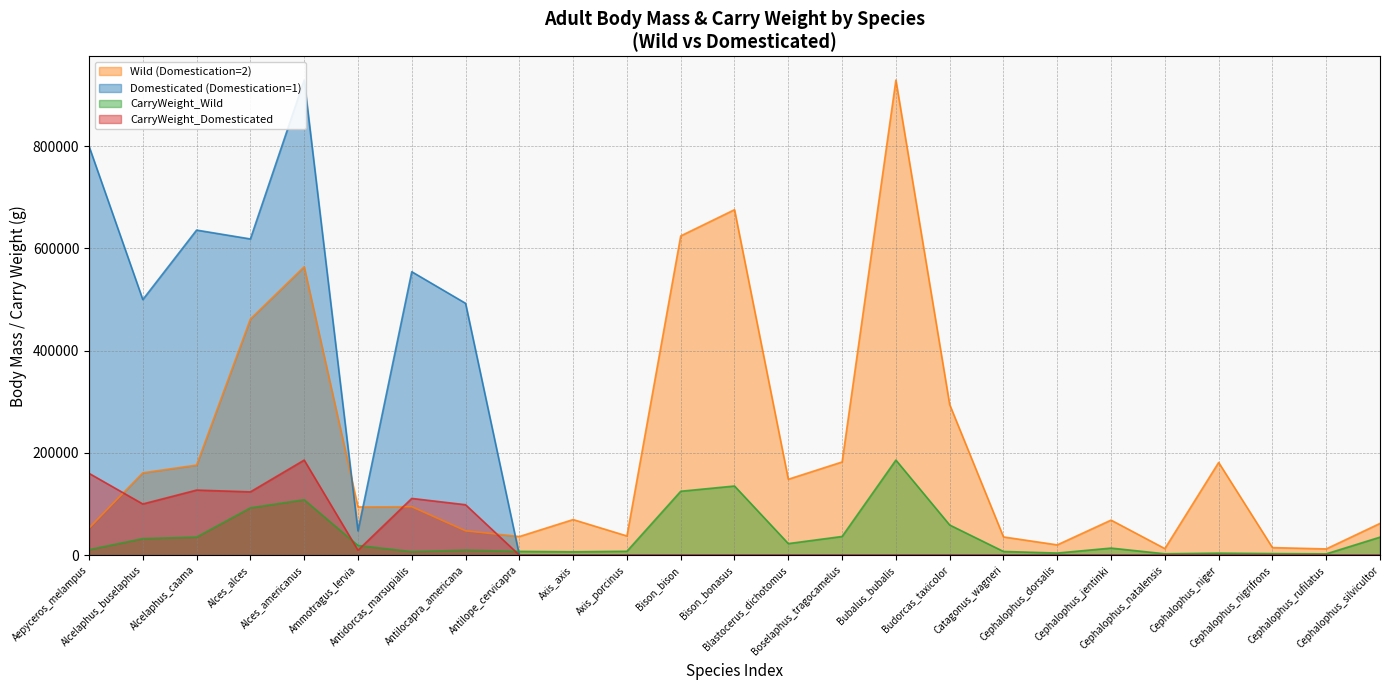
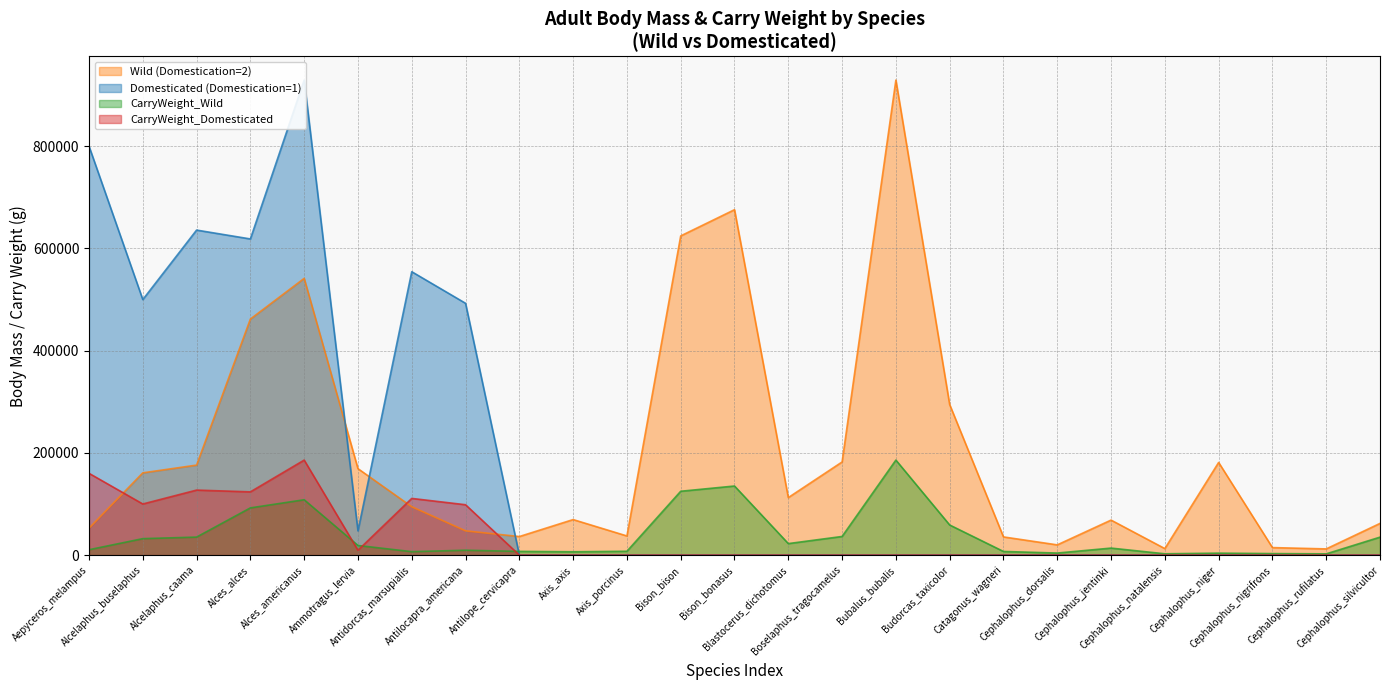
Wild (Domestication=2), Alces_americanus: 560000 -> 540000
Wild (Domestication=2), Ammotragus_lervia: 90000 -> 170000
Wild (Domestication=2), Blastocerus_dichotomus: 150000 -> 110000
